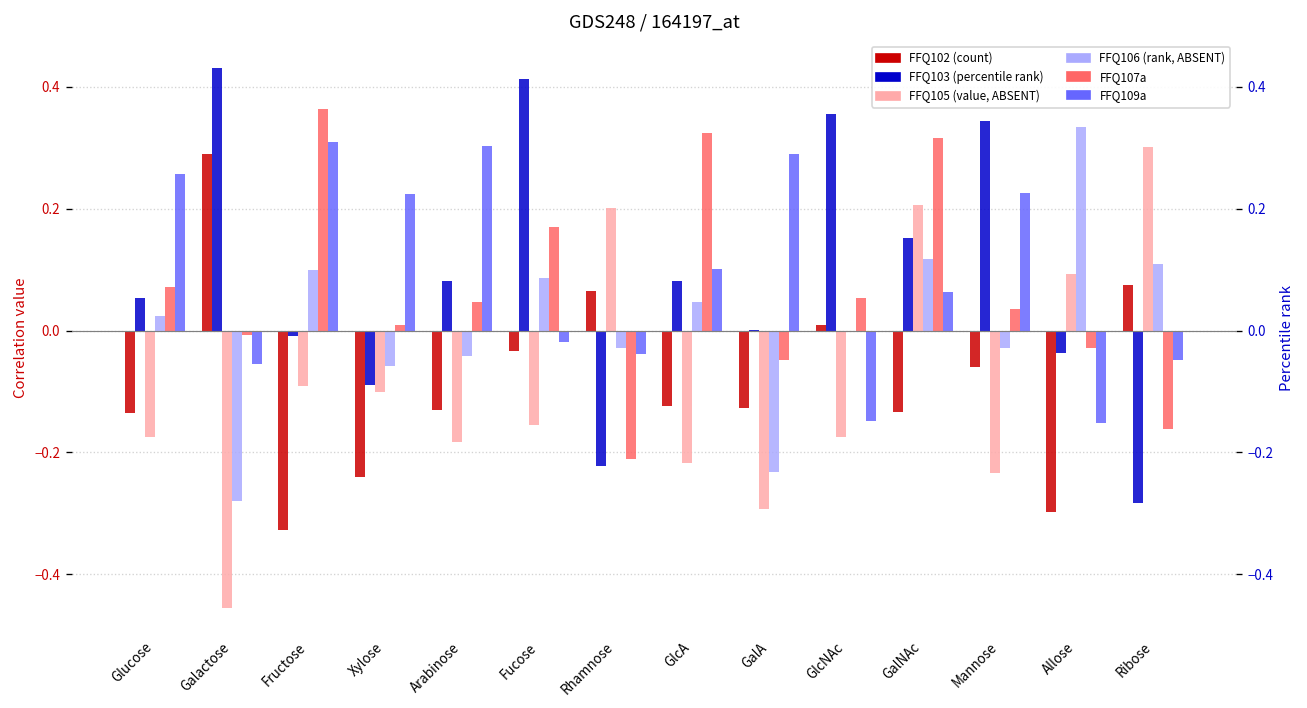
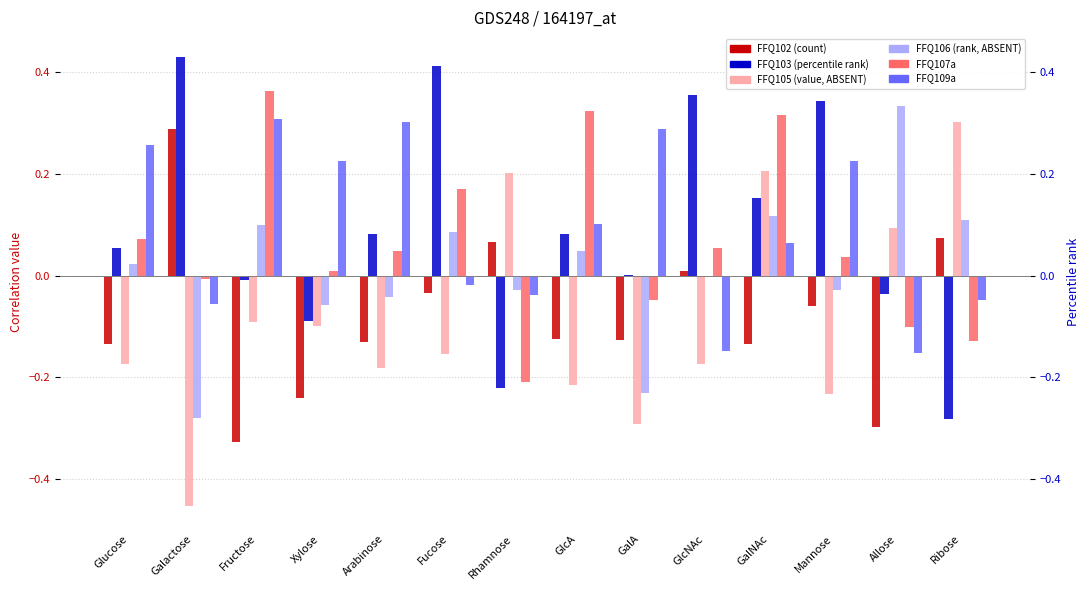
FFQ107a, Allose: -0.03 -> -0.10
FFQ107a, Ribose: -0.16 -> -0.13
